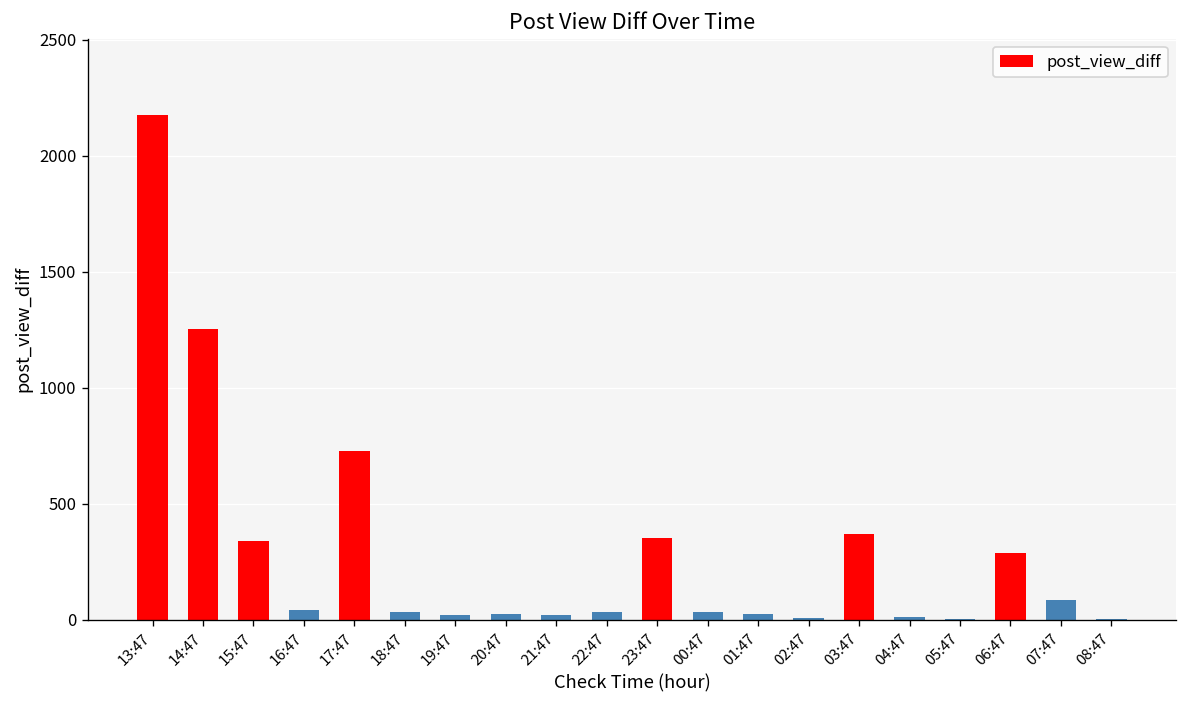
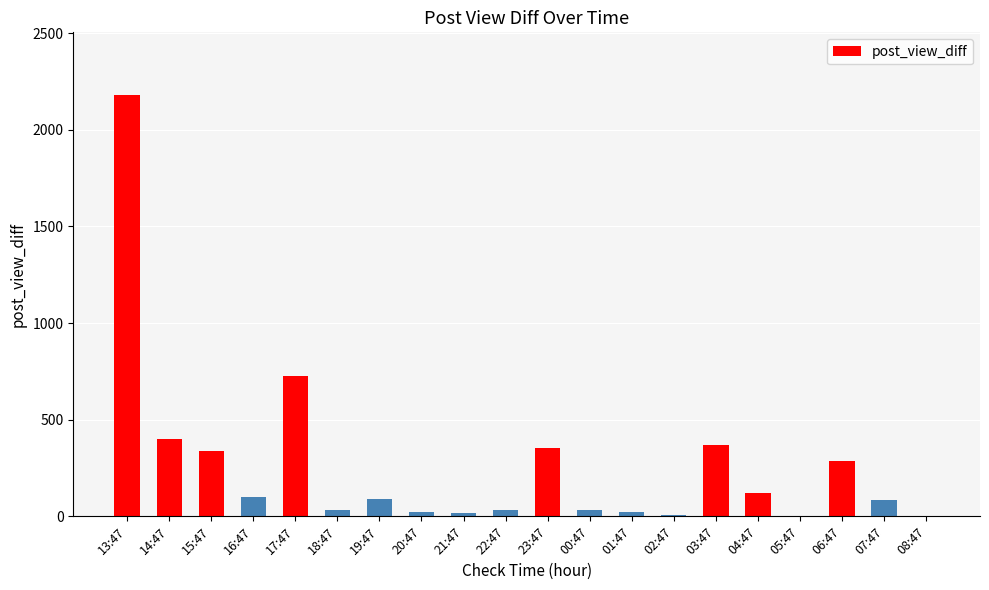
14:47: 1250 -> 400
16:47: 40 -> 100
19:47: 20 -> 90
04:47: 10 -> 120
